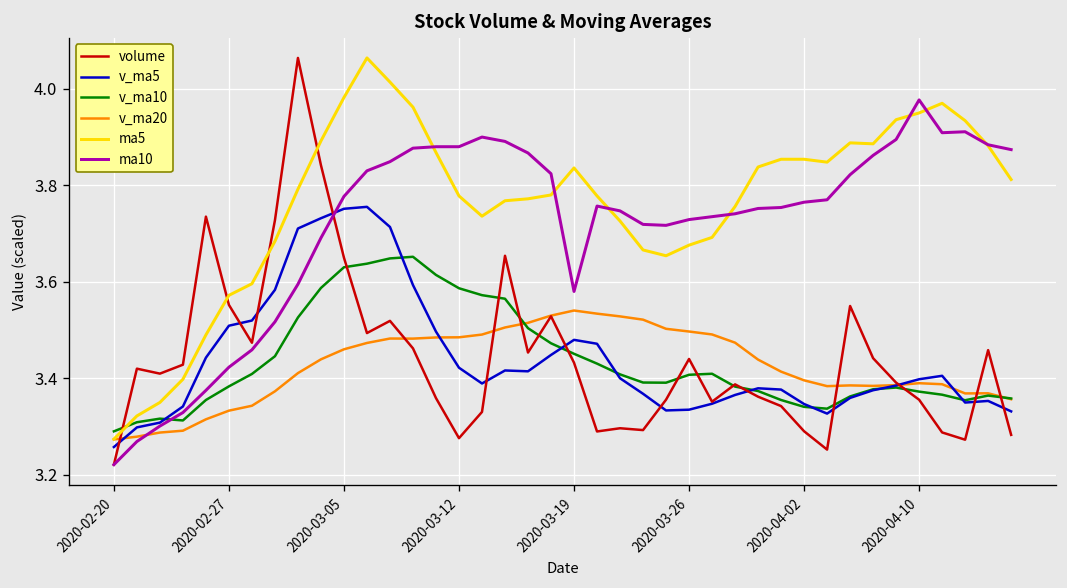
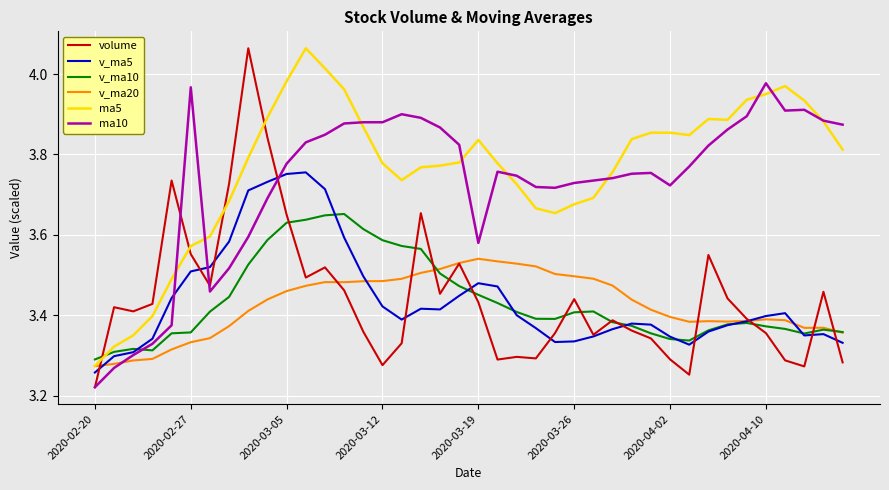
v_ma10, 2020-02-27: 3.38 -> 3.36
ma10, 2020-02-27: 3.42 -> 3.97
ma10, 2020-04-02: 3.77 -> 3.72
